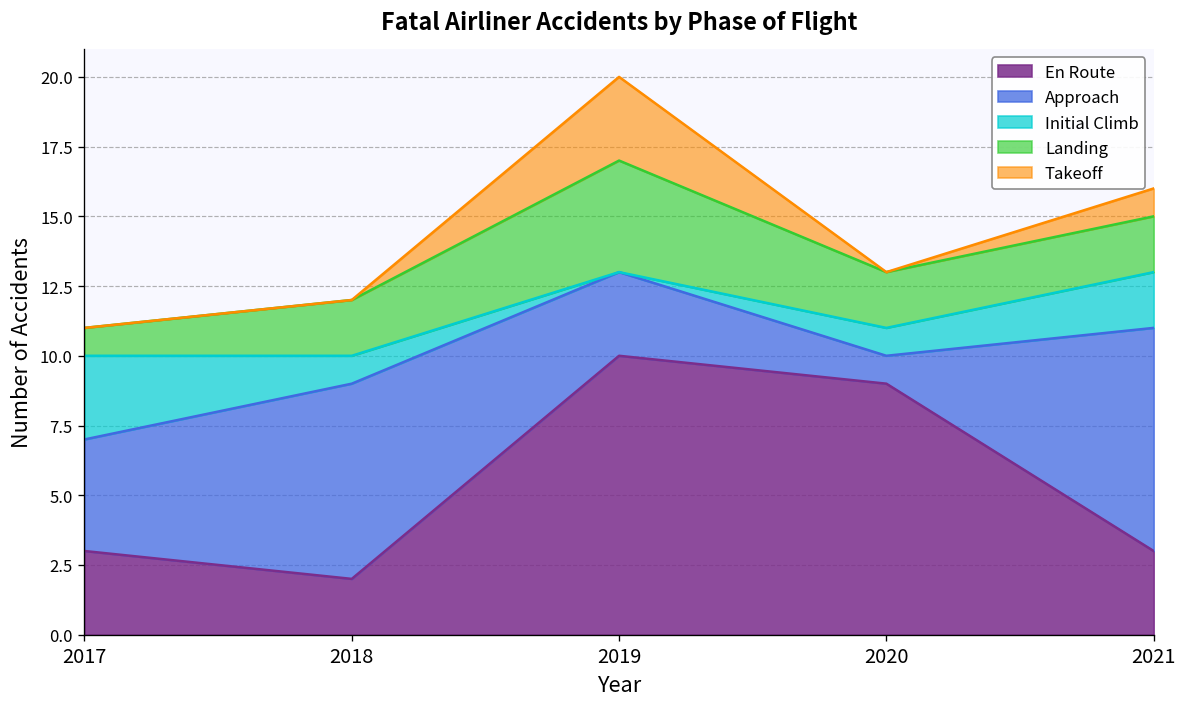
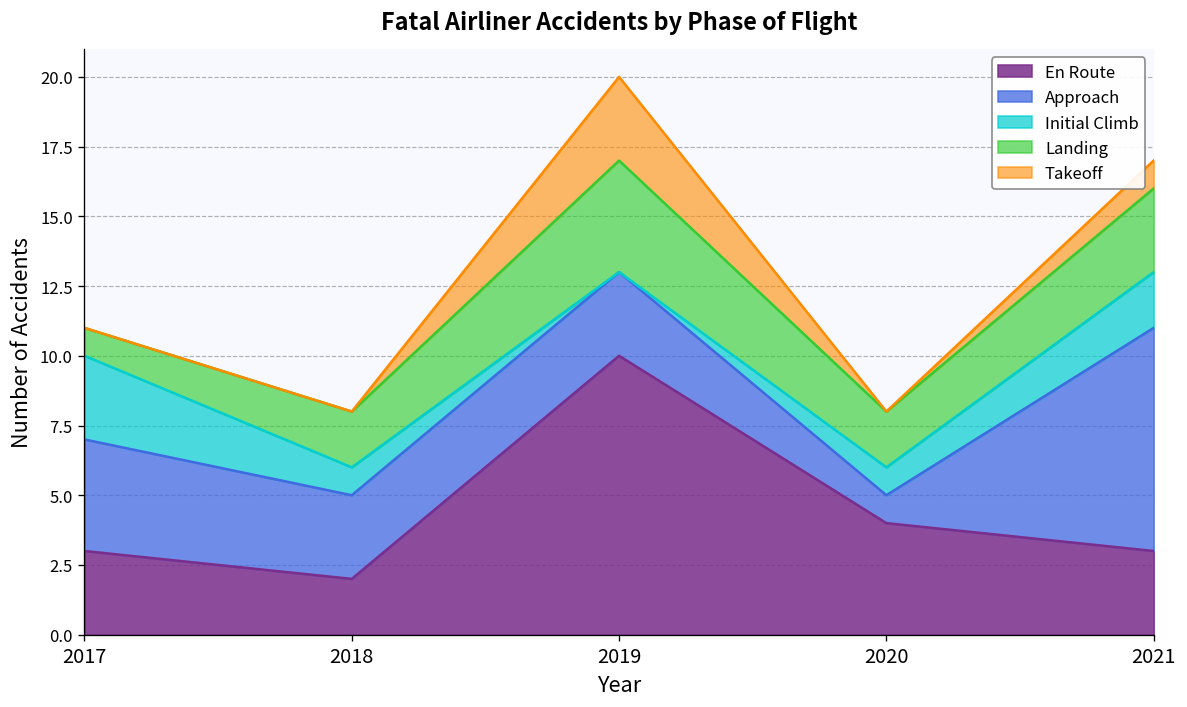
Approach, 2018: 7 -> 3
En Route, 2020: 9 -> 4
Landing, 2021: 2 -> 3
